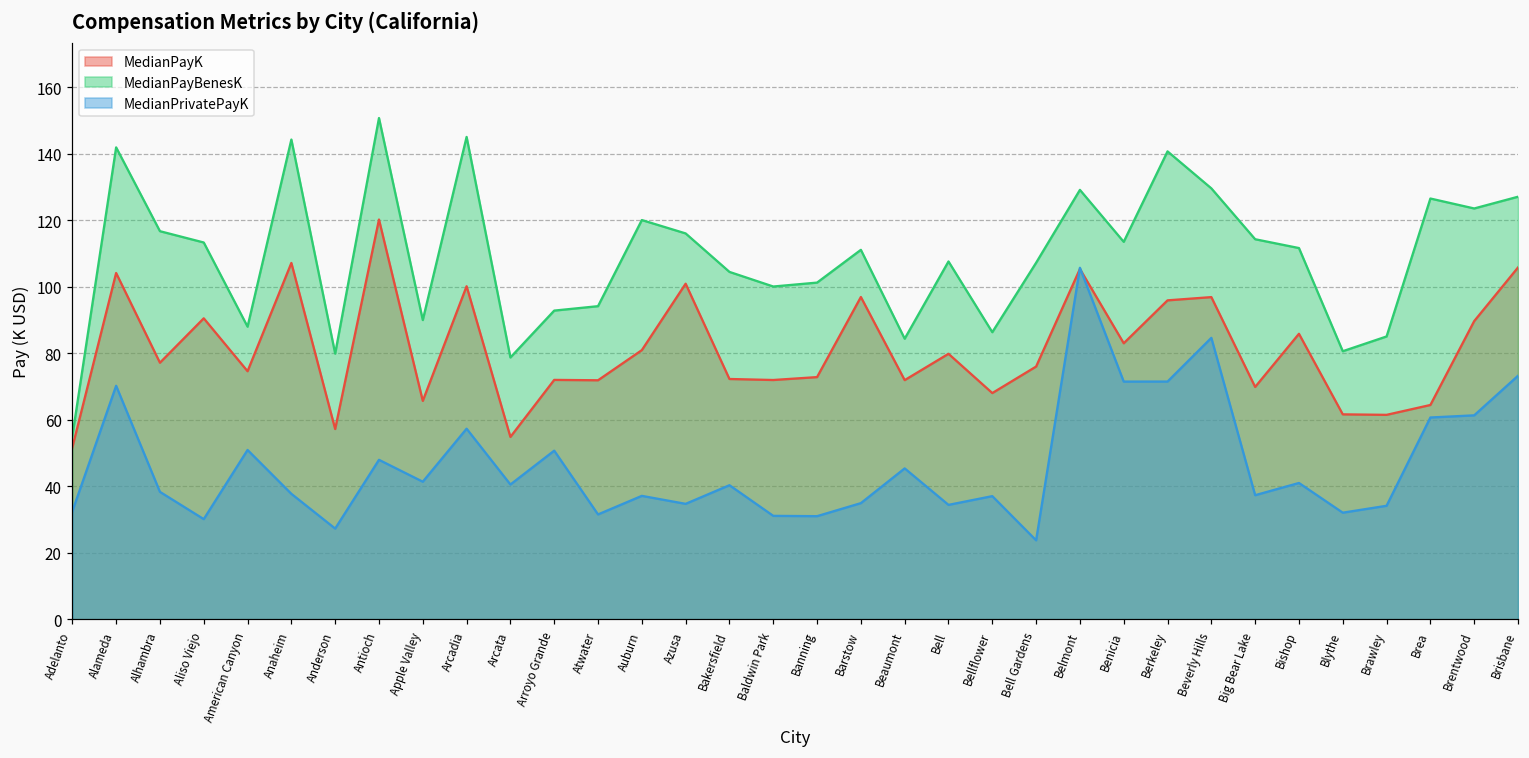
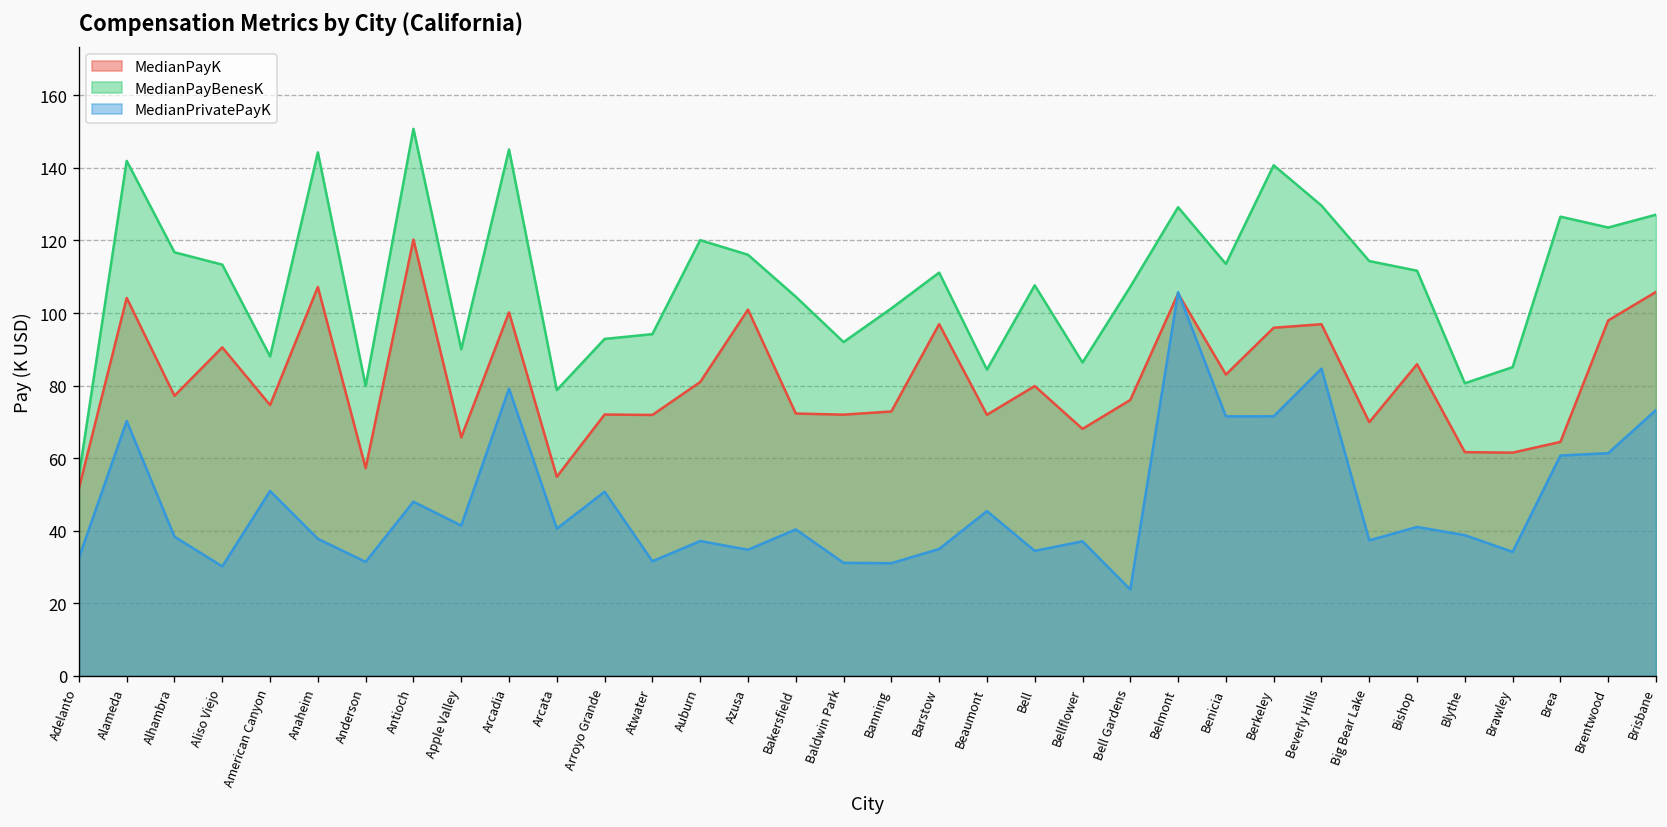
MedianPrivatePayK, Anderson: 27 -> 31
MedianPrivatePayK, Arcadia: 57 -> 79
MedianPayBenesK, Baldwin Park: 100 -> 92
MedianPrivatePayK, Blythe: 32 -> 39
MedianPayK, Brentwood: 90 -> 98
